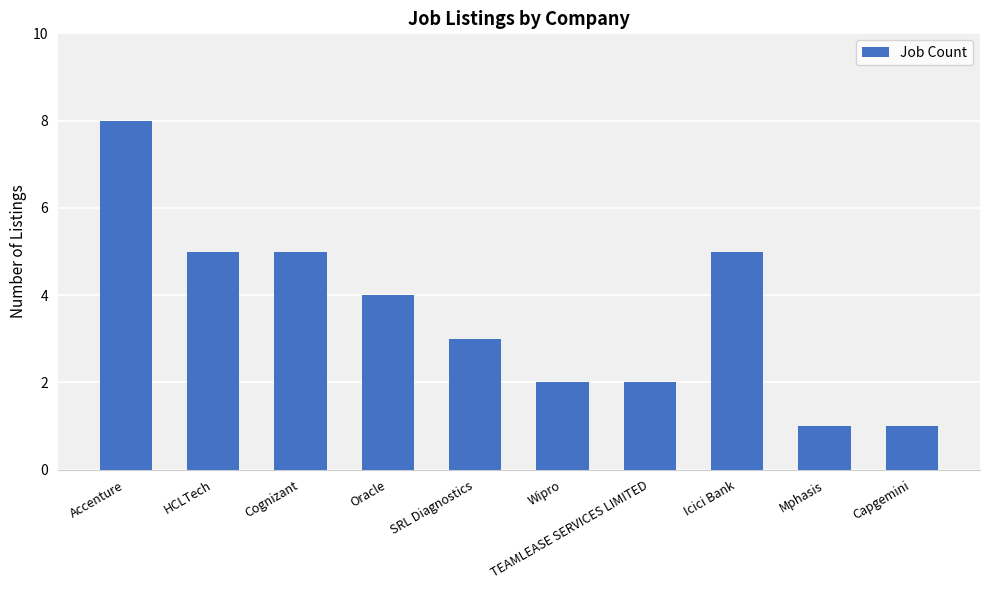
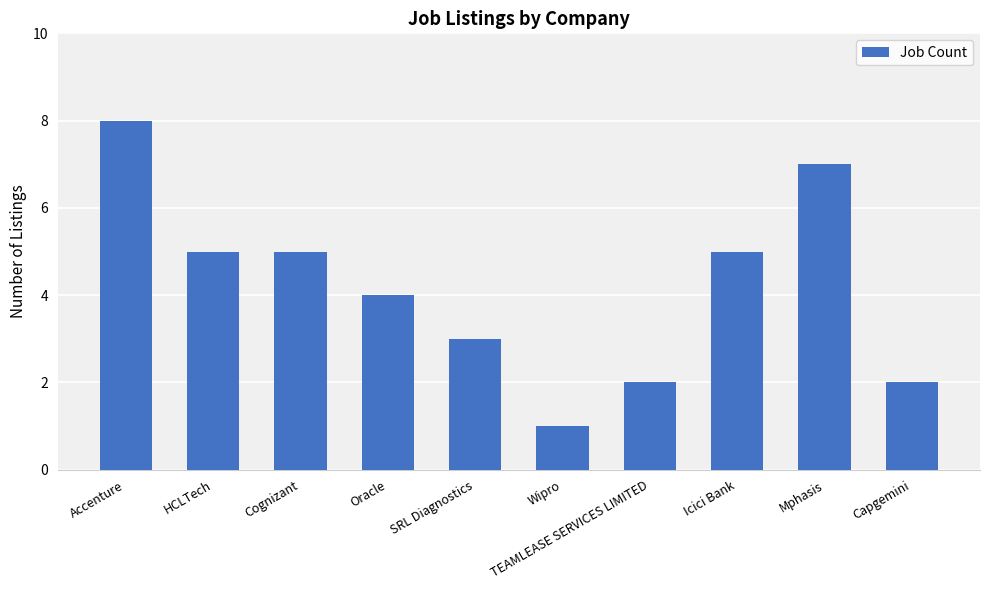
Wipro: 2 -> 1
Mphasis: 1 -> 7
Capgemini: 1 -> 2
